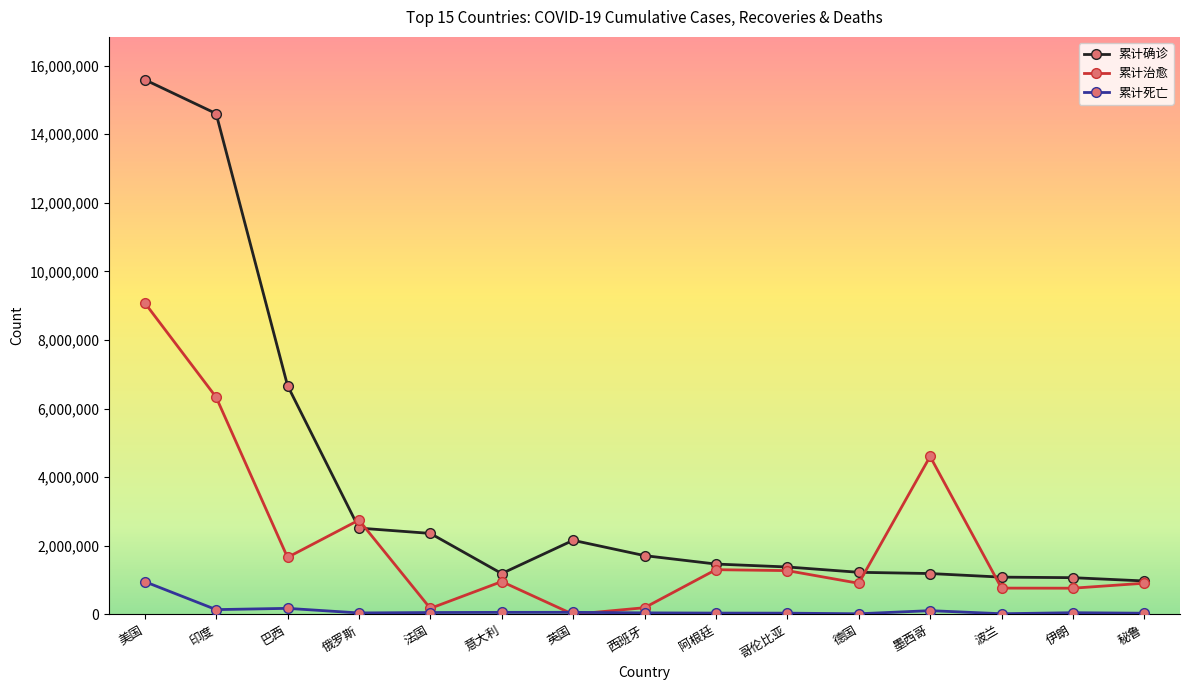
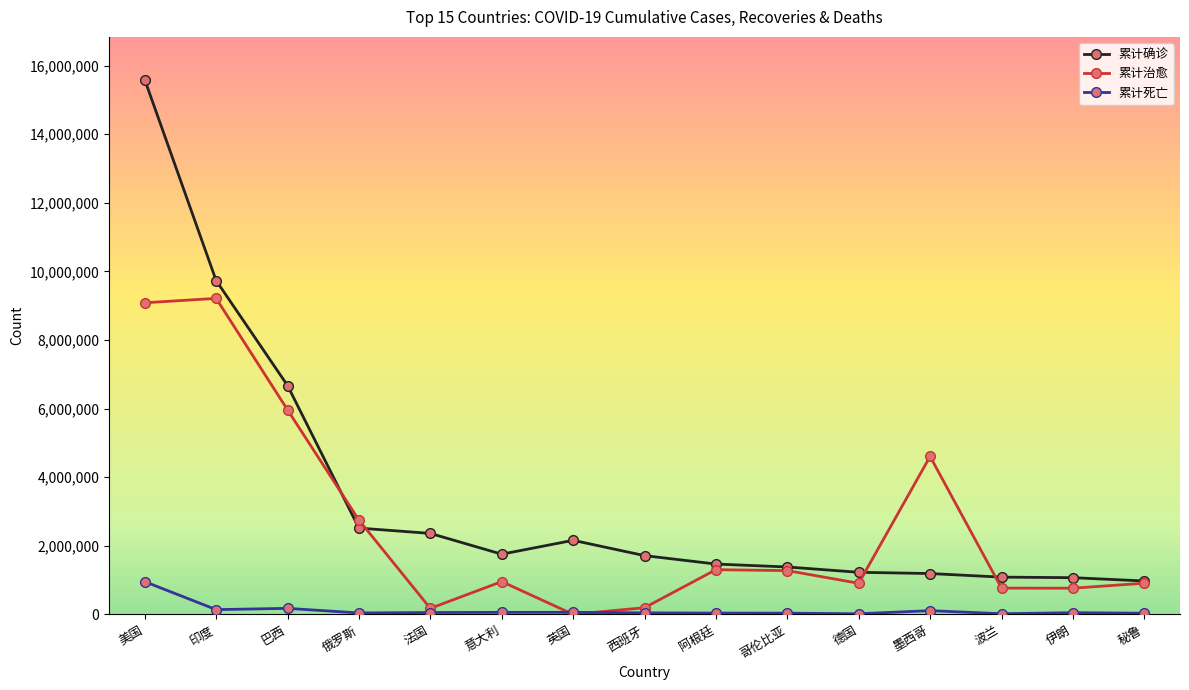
累计确诊, 印度: 14,600,000 -> 9,700,000
累计治愈, 印度: 6,300,000 -> 9,200,000
累计治愈, 巴西: 1,700,000 -> 6,000,000
累计确诊, 意大利: 1,200,000 -> 1,800,000
